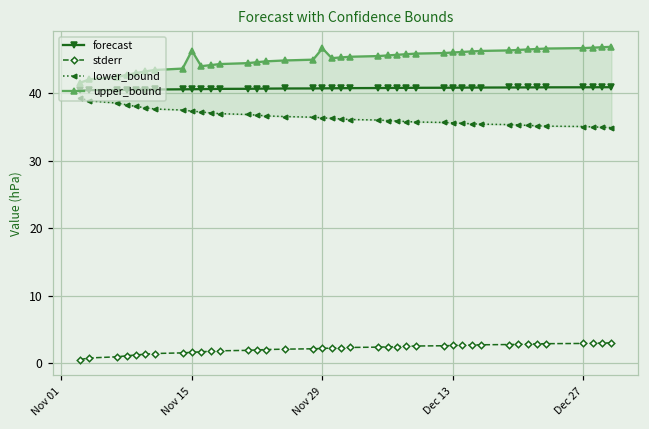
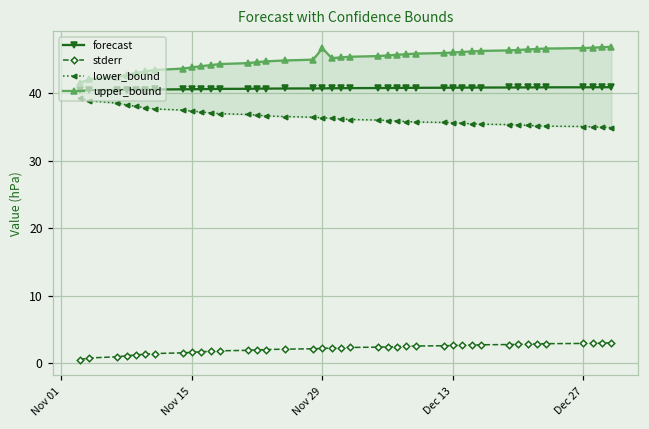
upper_bound, Nov 15: 46 -> 44
